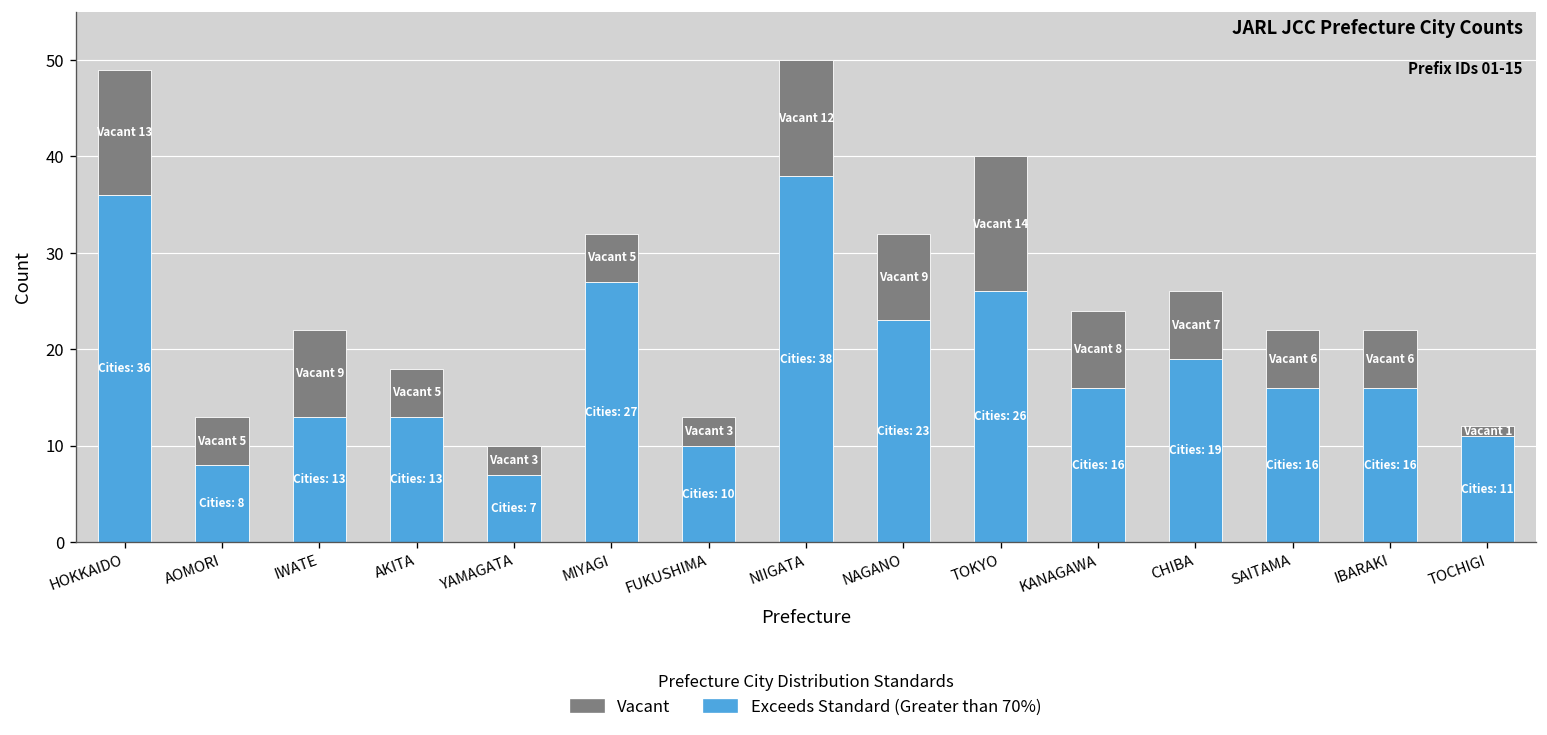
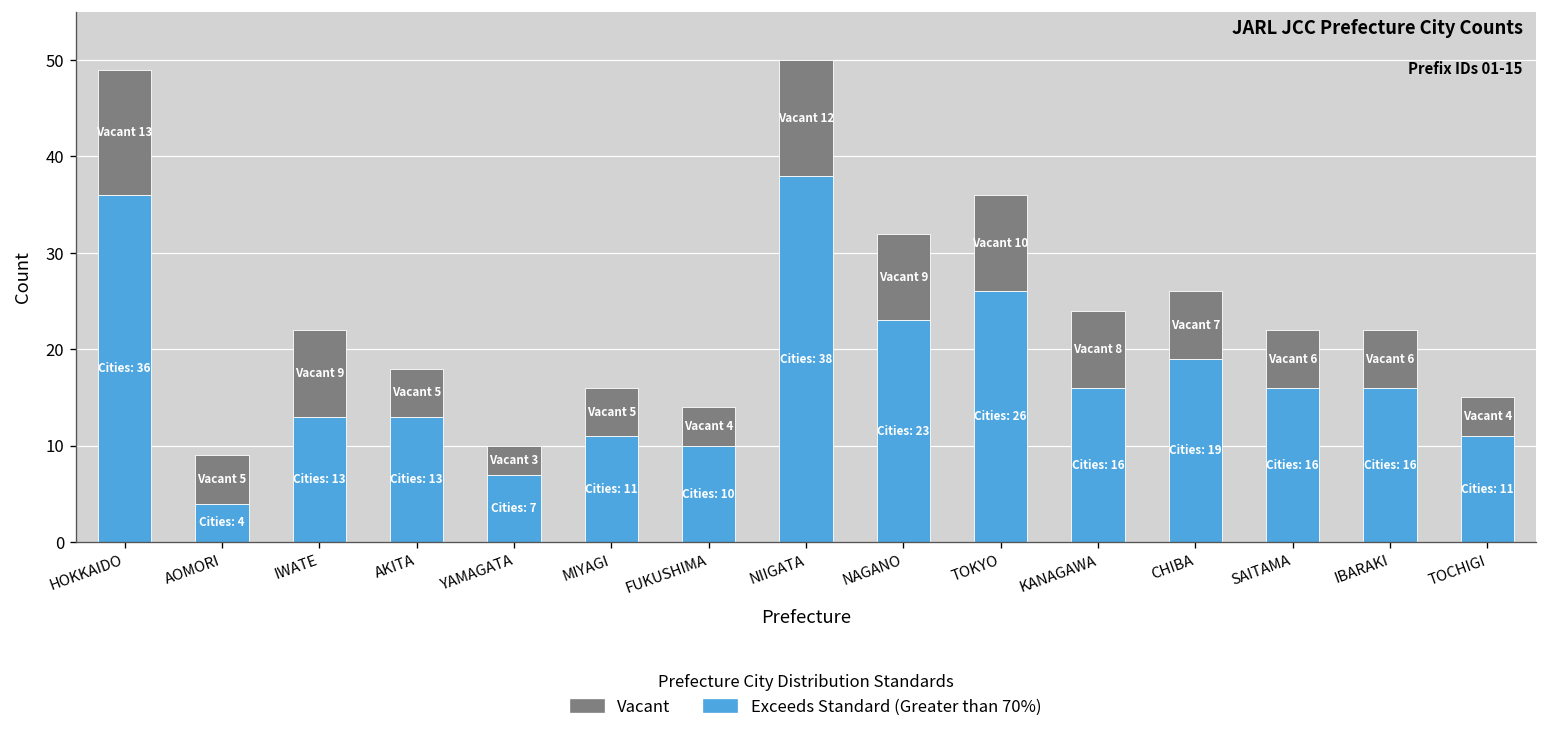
Exceeds Standard (Greater than 70%), AOMORI: 8 -> 4
Exceeds Standard (Greater than 70%), MIYAGI: 27 -> 11
Vacant, FUKUSHIMA: 3 -> 4
Vacant, TOKYO: 14 -> 10
Vacant, TOCHIGI: 1 -> 4
